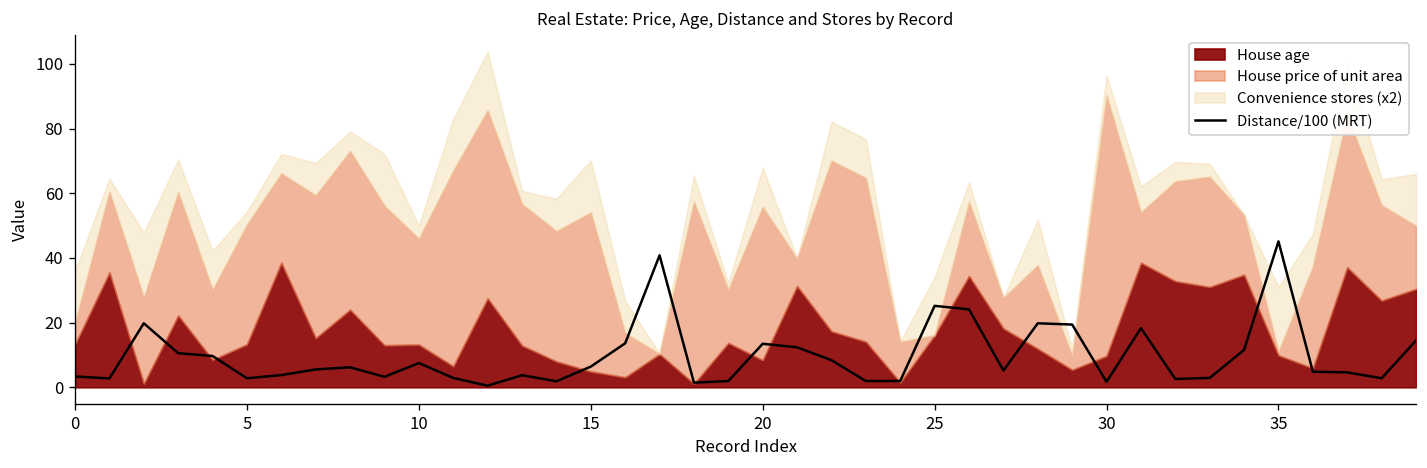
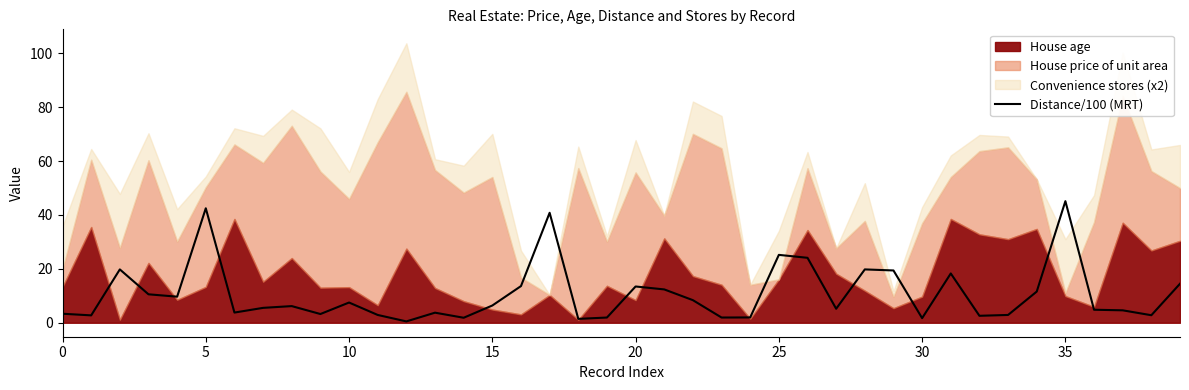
Distance/100 (MRT), 5: 3 -> 42
Convenience stores (x2), 10: 4 -> 10
House price of unit area, 30: 80 -> 27
